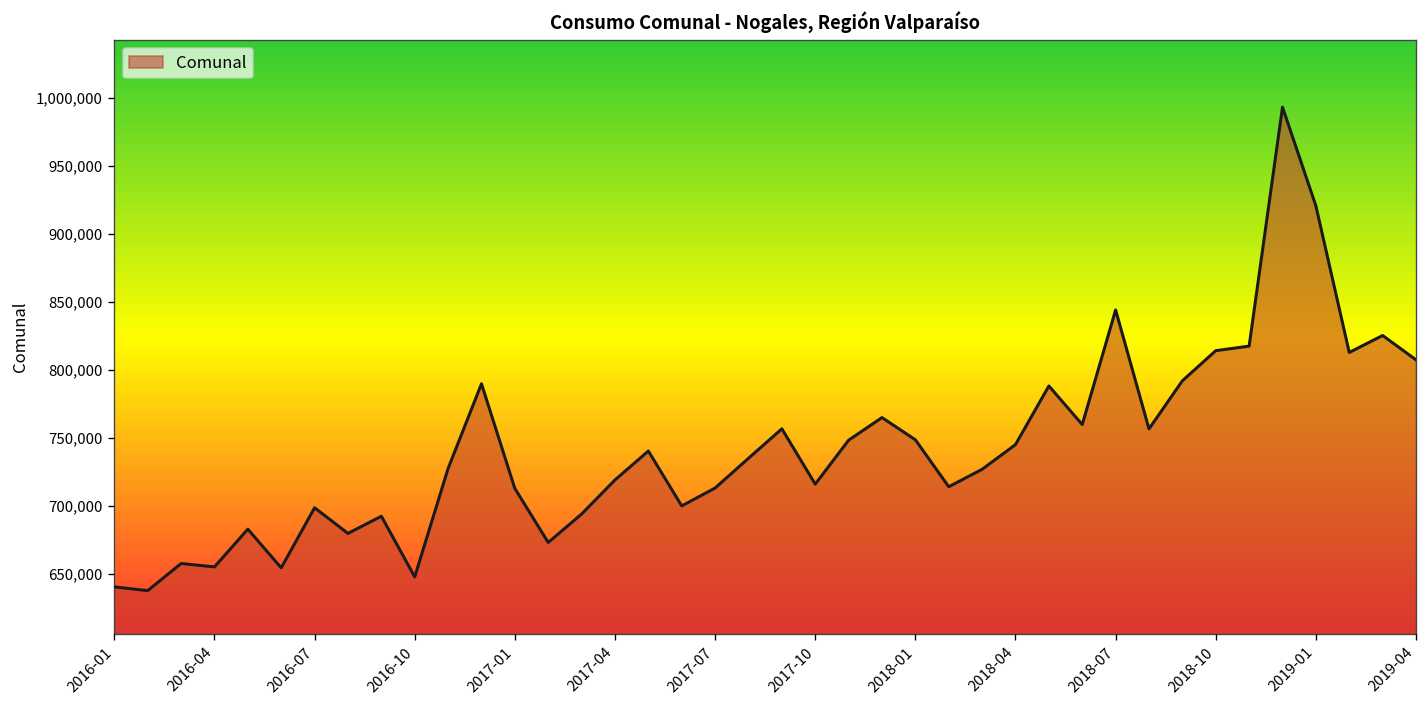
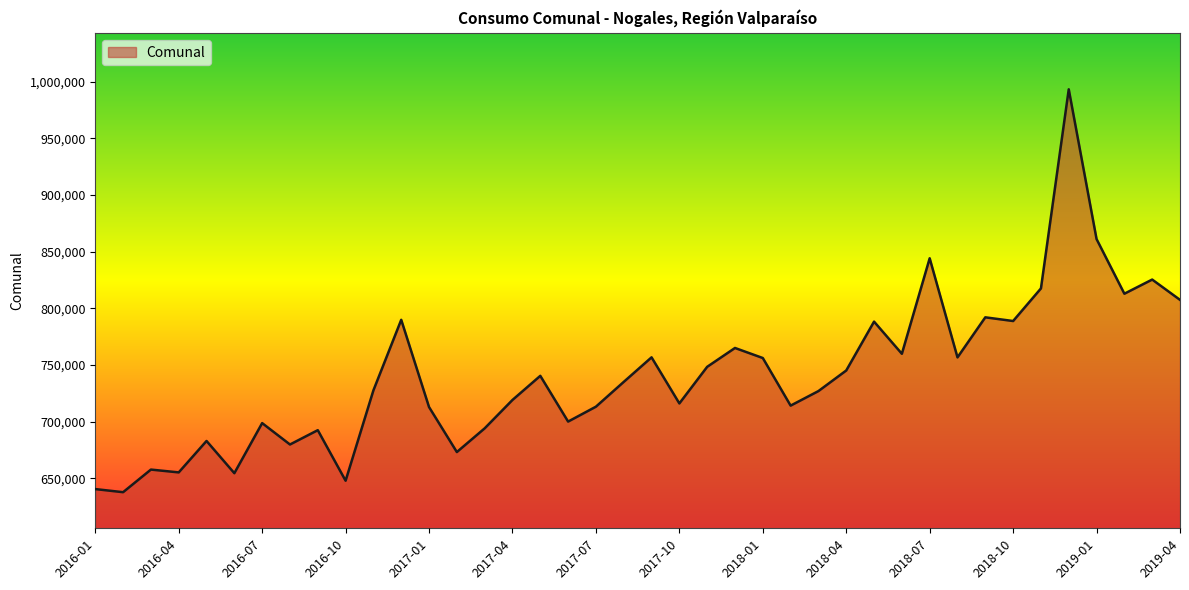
2018-01: 749,000 -> 756,000
2018-10: 814,000 -> 789,000
2019-01: 921,000 -> 861,000
